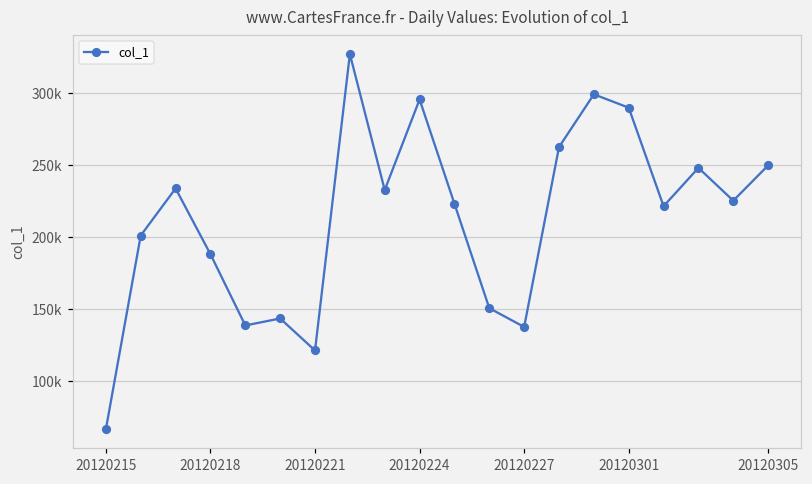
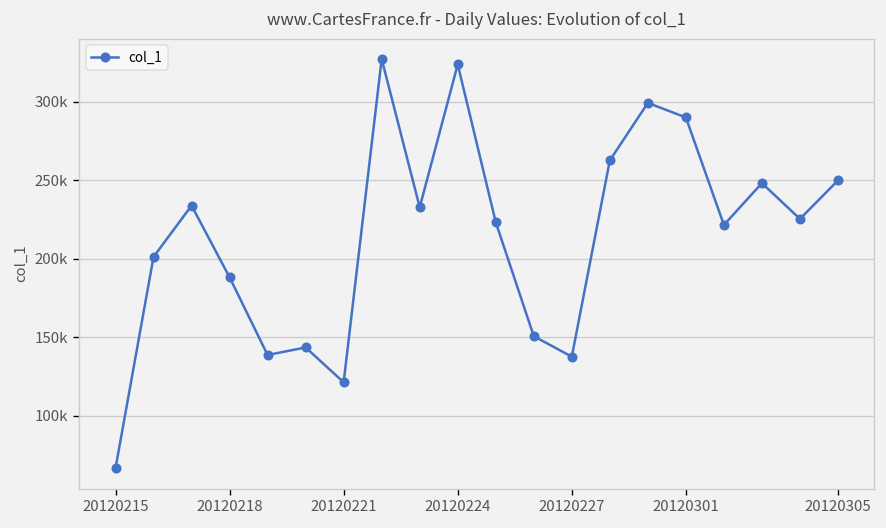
20120224: 296000 -> 324000
